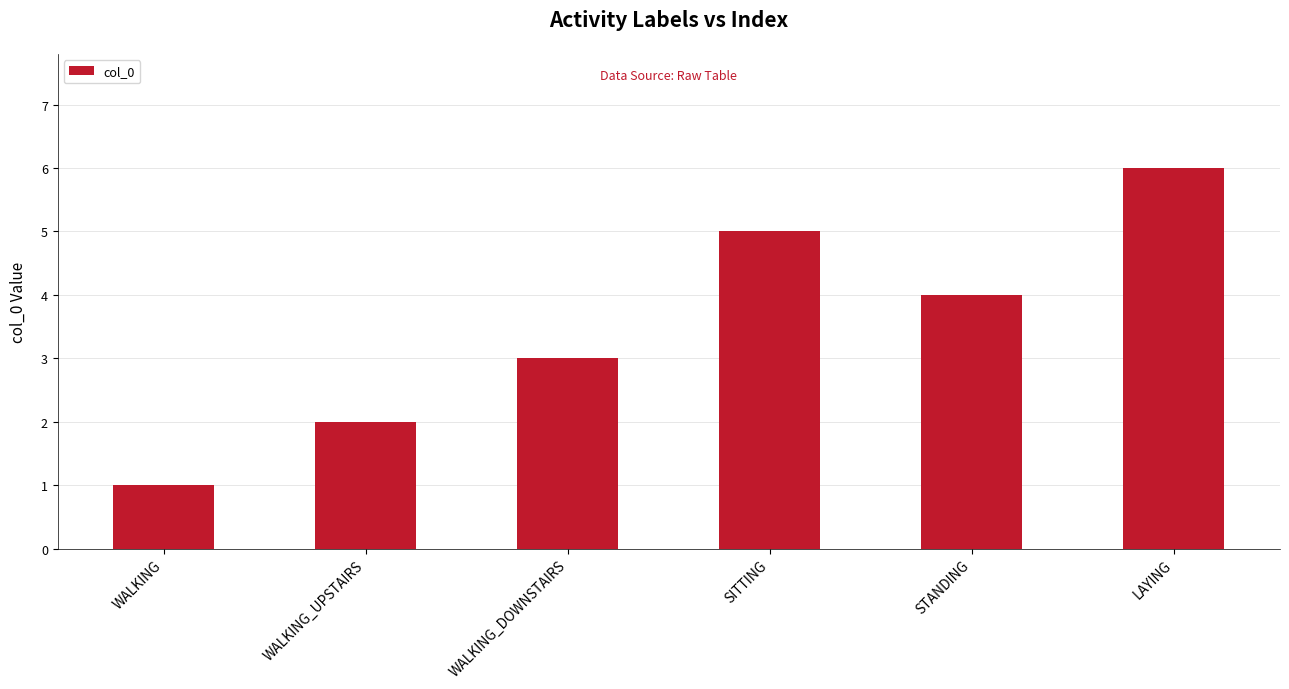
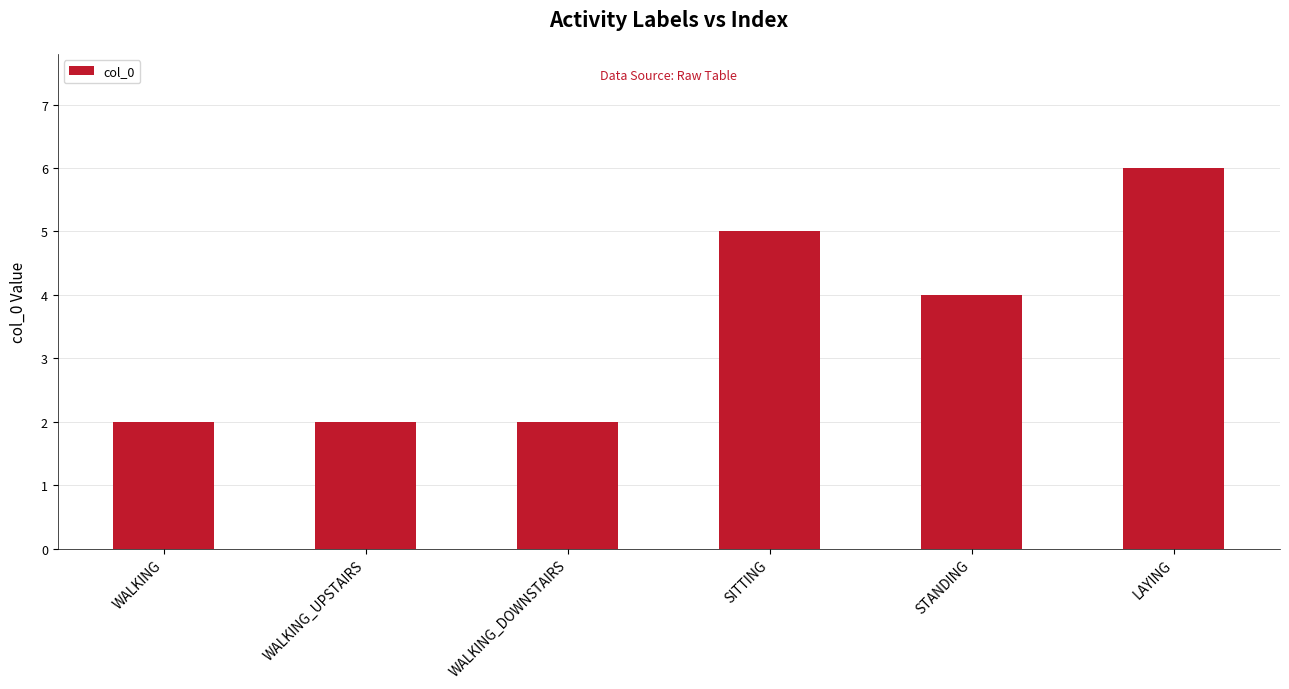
WALKING: 1 -> 2
WALKING_DOWNSTAIRS: 3 -> 2
